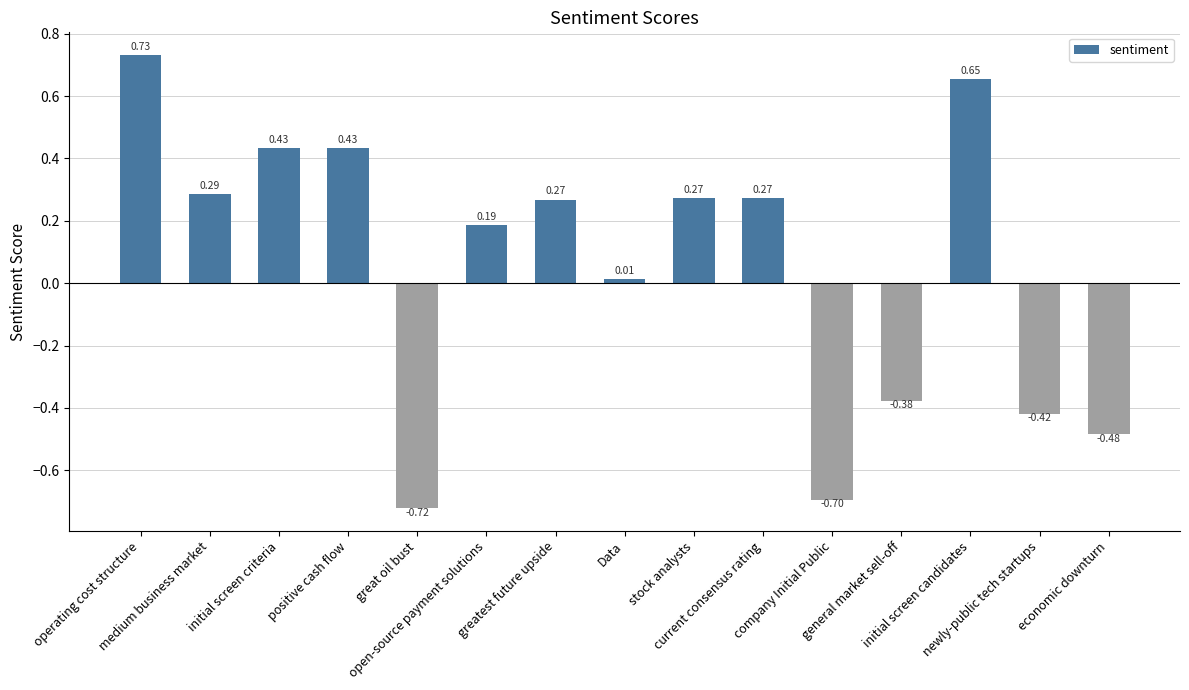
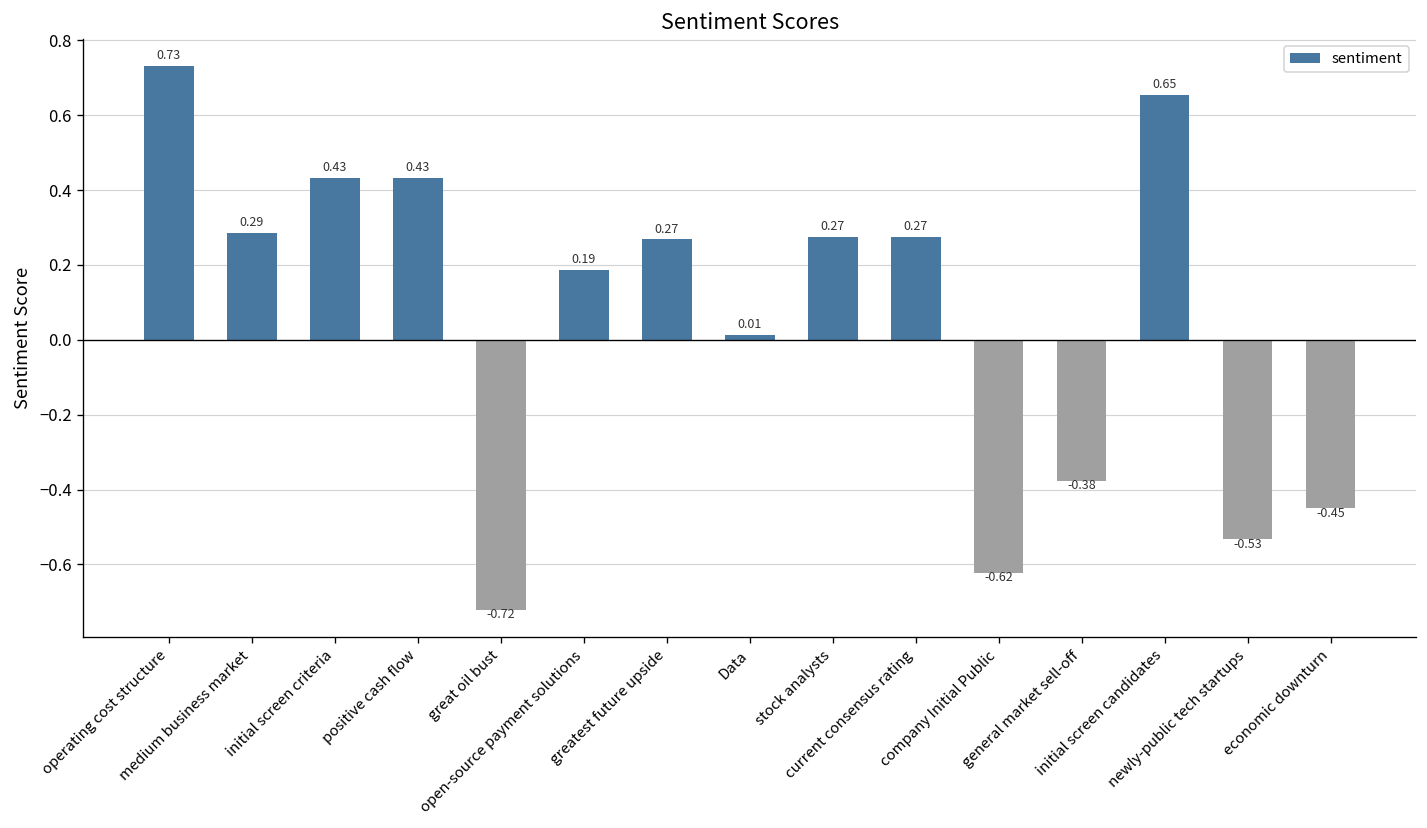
company Initial Public: -0.70 -> -0.62
newly-public tech startups: -0.42 -> -0.53
economic downturn: -0.48 -> -0.45
